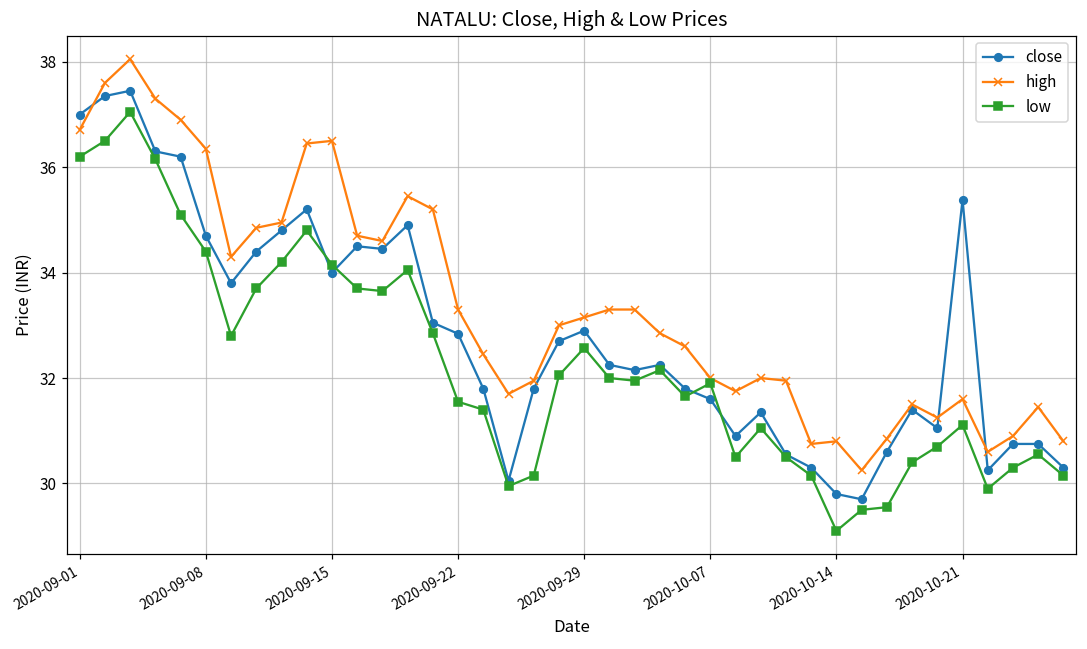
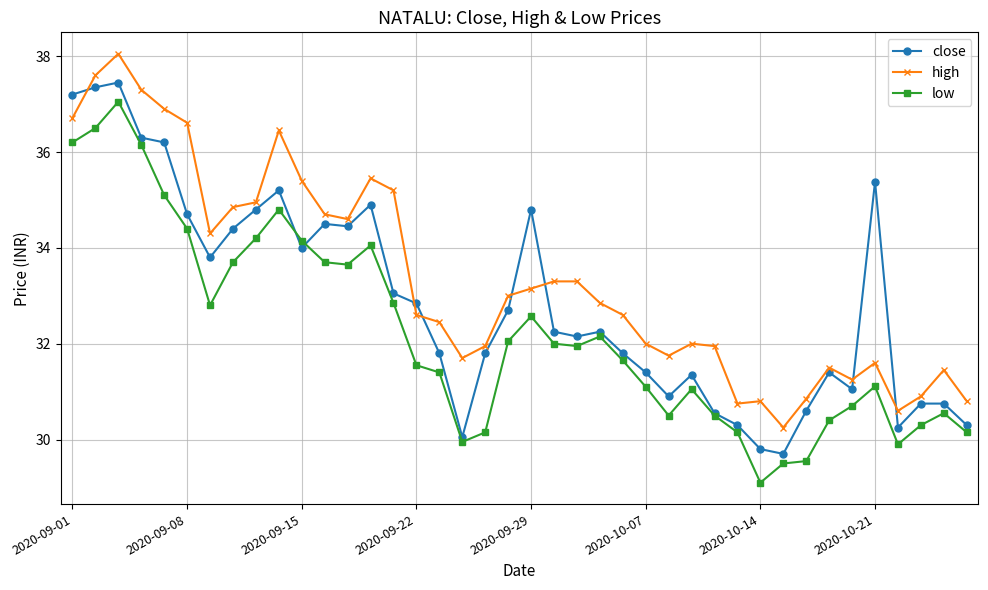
close, 2020-09-01: 37.0 -> 37.2
high, 2020-09-08: 36.4 -> 36.6
high, 2020-09-15: 36.5 -> 35.4
high, 2020-09-22: 33.3 -> 32.6
close, 2020-09-29: 32.9 -> 34.8
close, 2020-10-07: 31.6 -> 31.4
low, 2020-10-07: 31.9 -> 31.1
